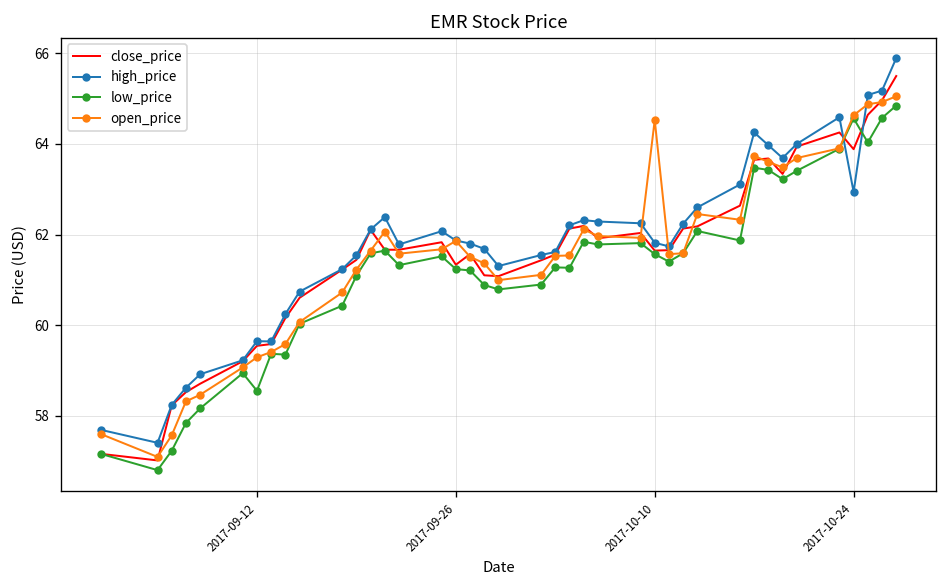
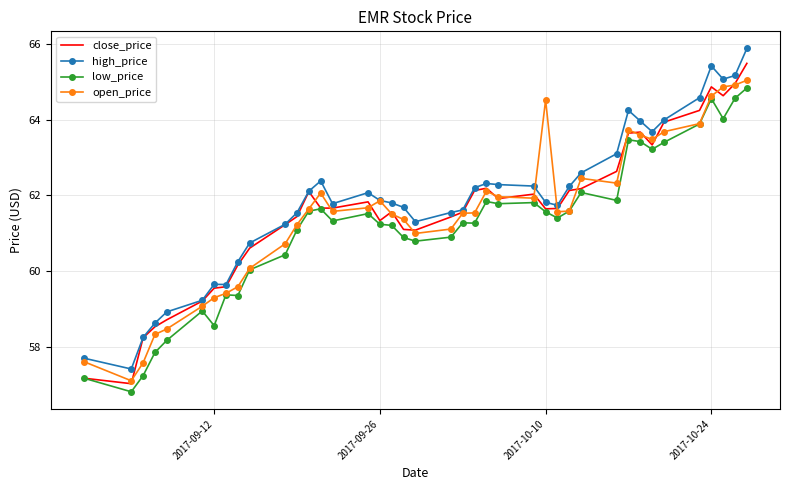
close_price, 2017-10-24: 63.9 -> 64.9
high_price, 2017-10-24: 62.9 -> 65.4
